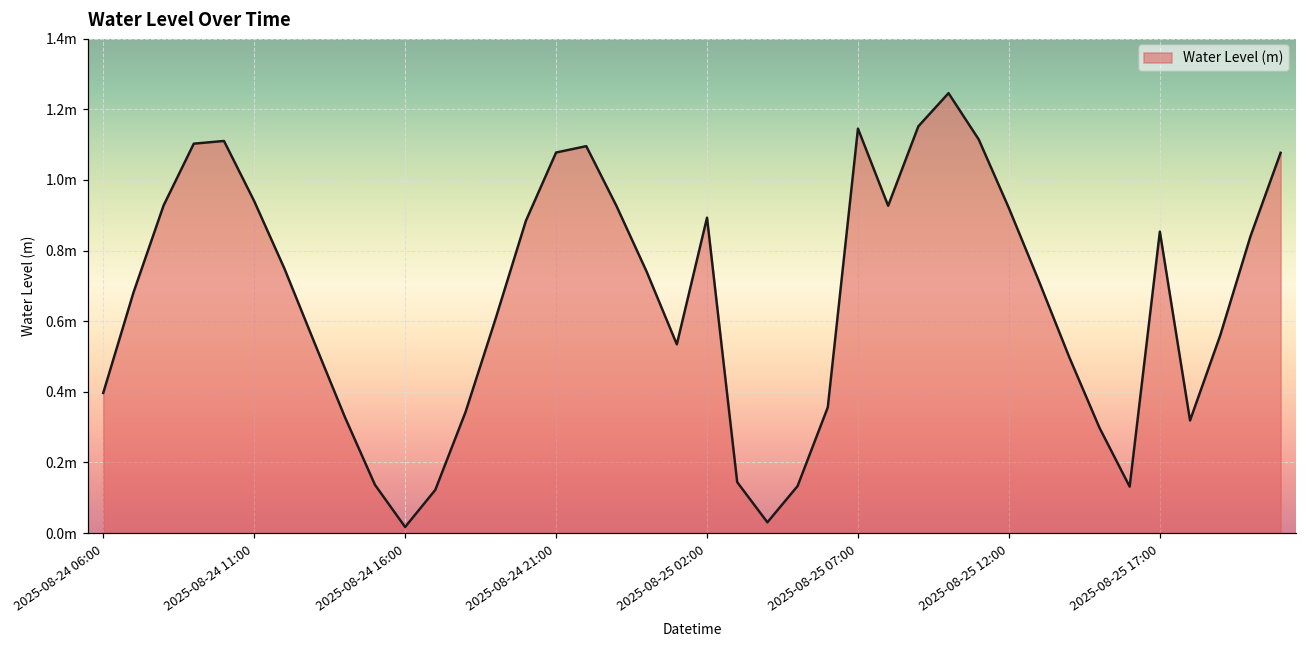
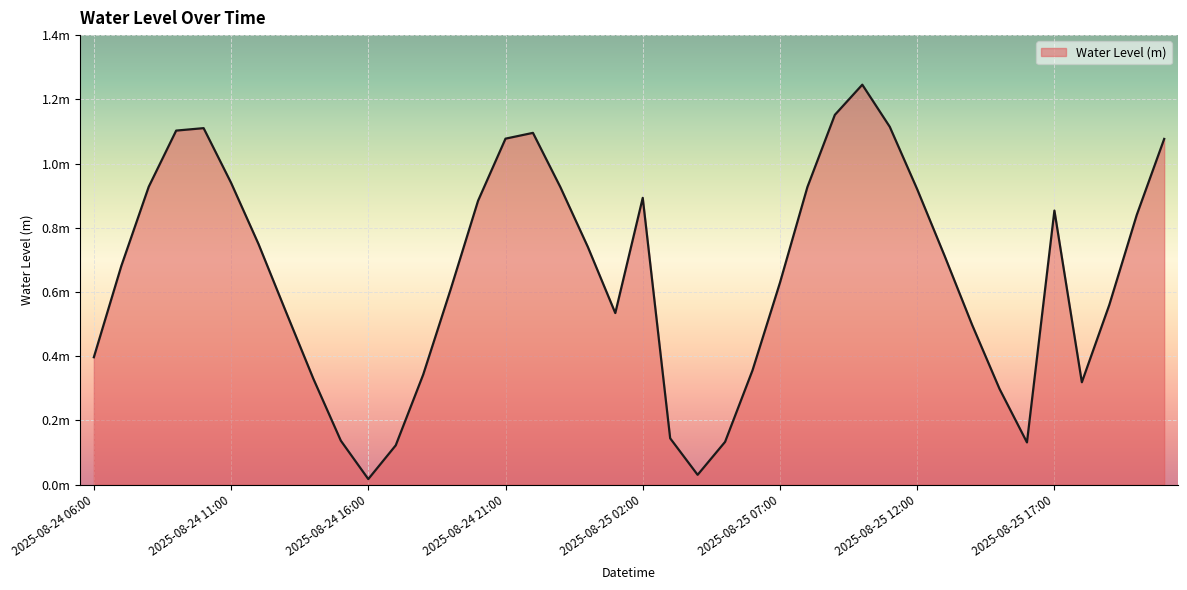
2025-08-25 07:00: 1.15m -> 0.63m
